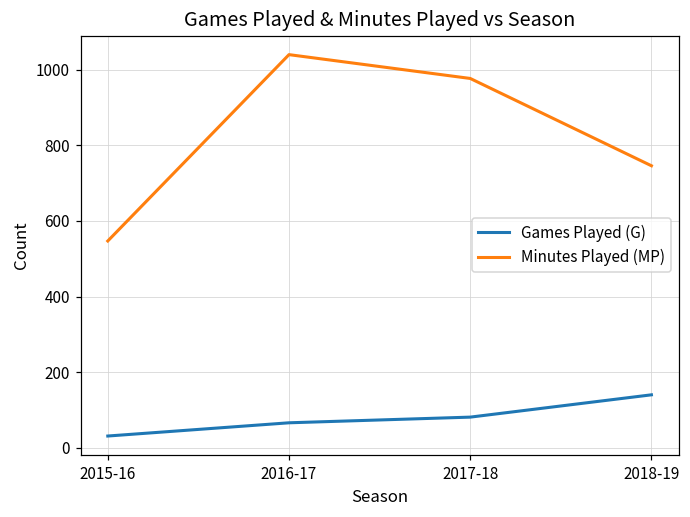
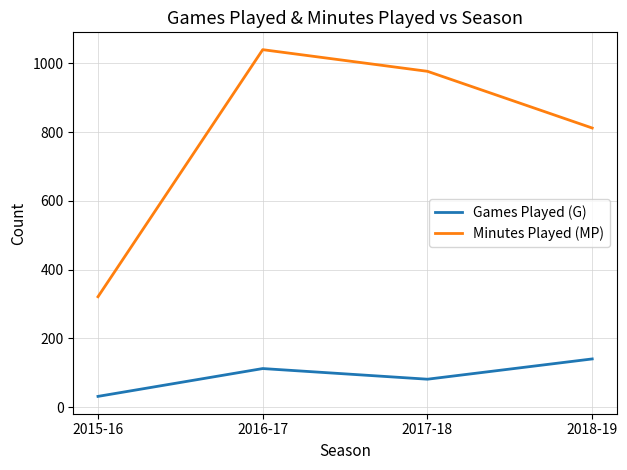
Minutes Played (MP), 2015-16: 550 -> 320
Games Played (G), 2016-17: 70 -> 110
Minutes Played (MP), 2018-19: 750 -> 810
